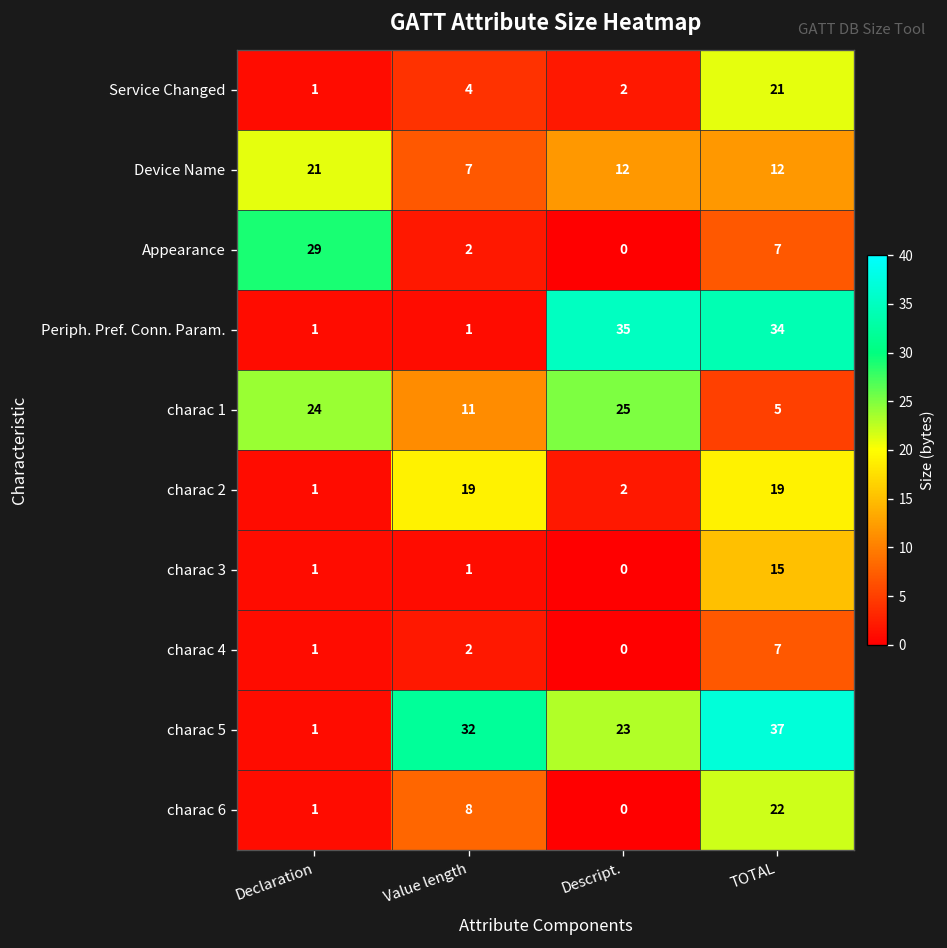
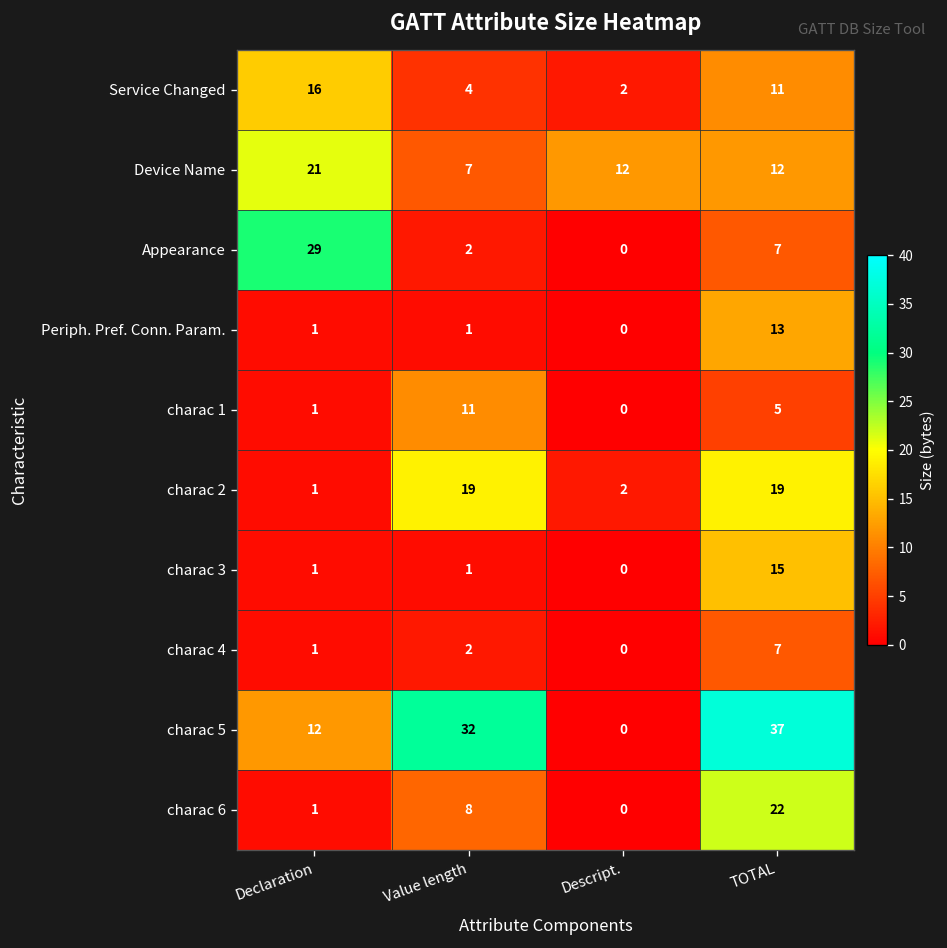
Service Changed, Declaration: 1 -> 16
Service Changed, TOTAL: 21 -> 11
Periph. Pref. Conn. Param., Descript.: 35 -> 0
Periph. Pref. Conn. Param., TOTAL: 34 -> 13
charac 1, Declaration: 24 -> 1
charac 1, Descript.: 25 -> 0
charac 5, Declaration: 1 -> 12
charac 5, Descript.: 23 -> 0
